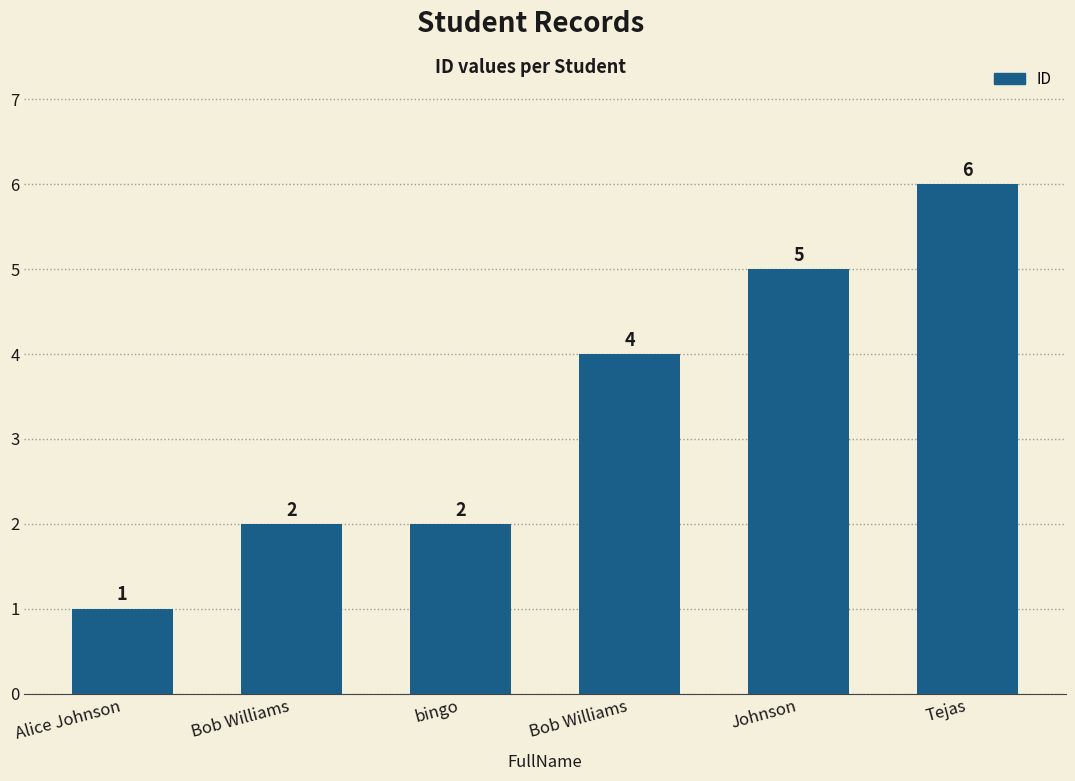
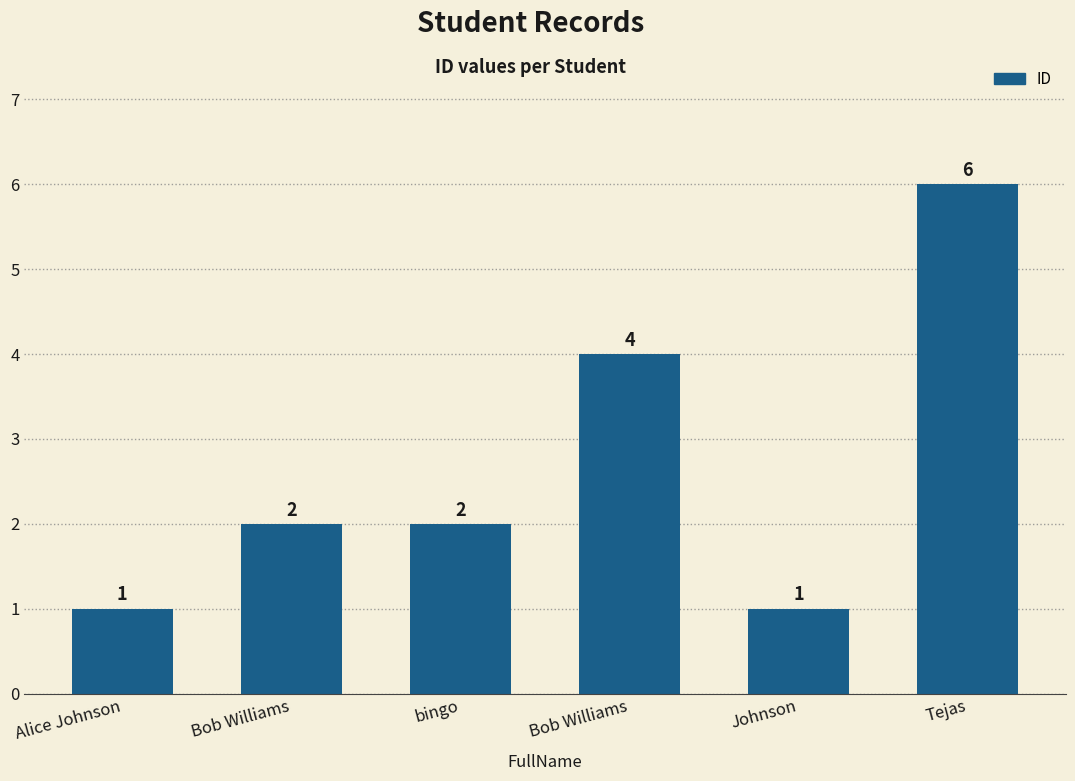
Johnson: 5 -> 1
